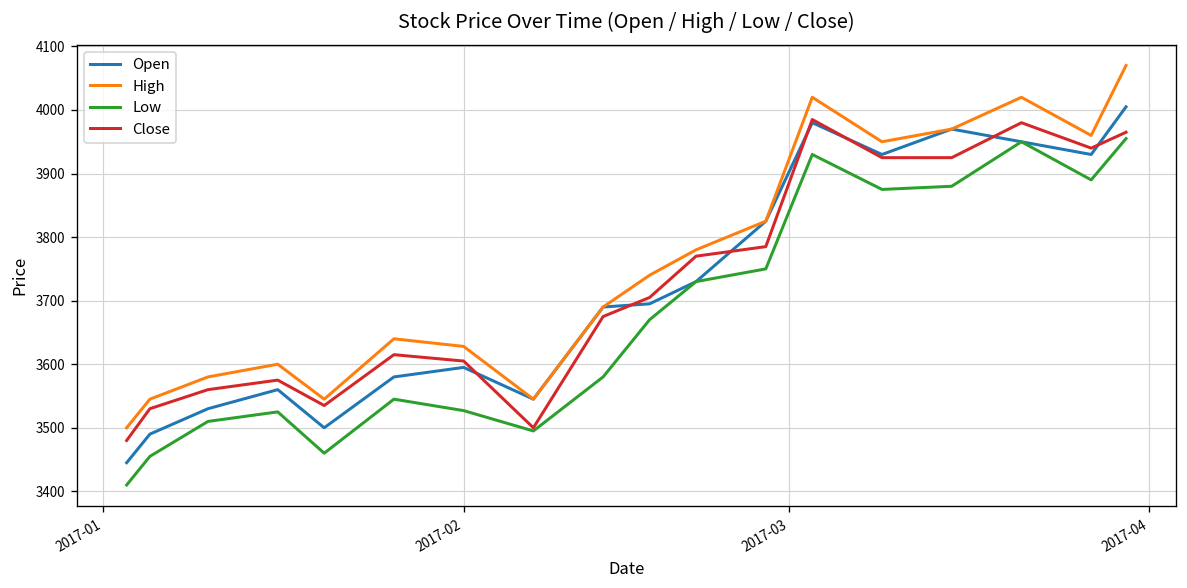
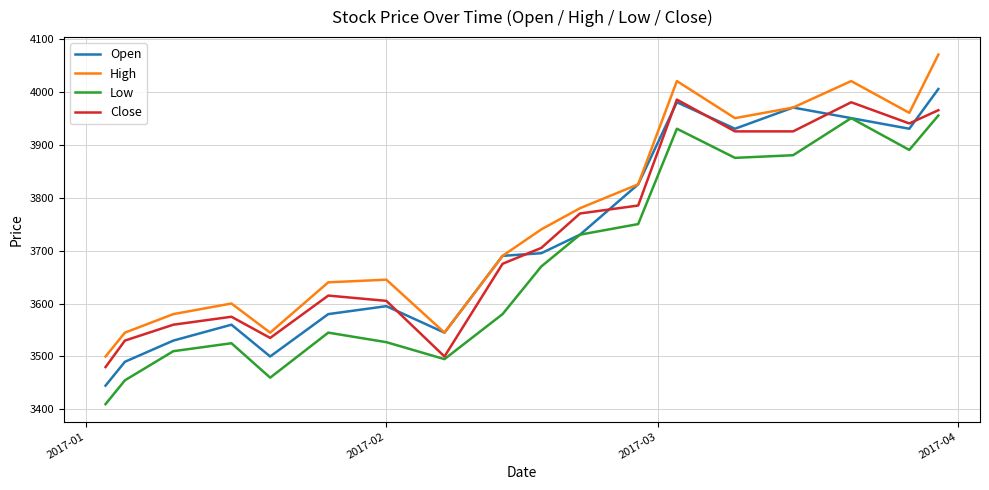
High, 2017-02: 3630 -> 3650
